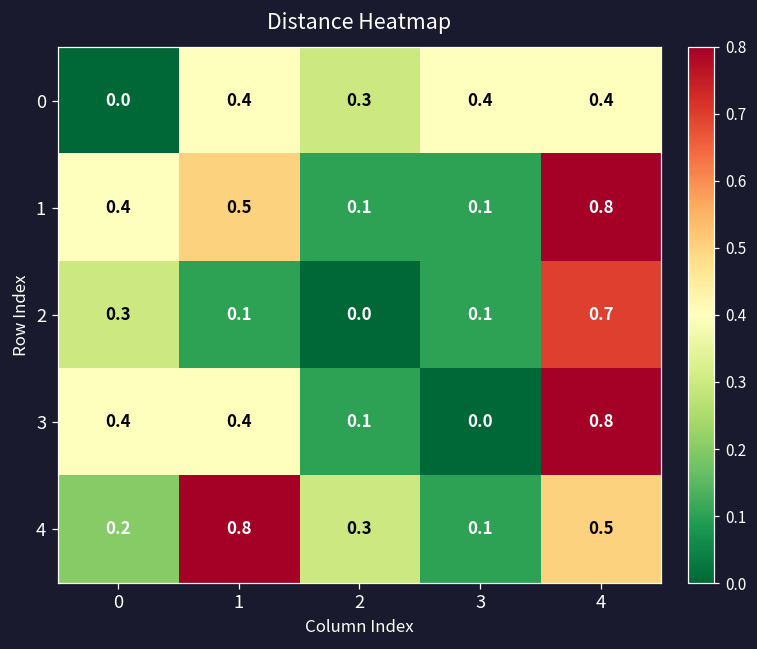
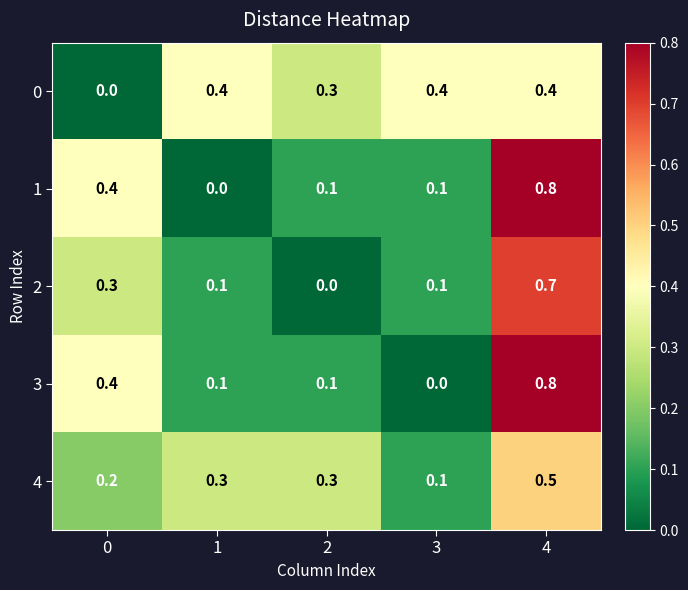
1, 1: 0.5 -> 0.0
3, 1: 0.4 -> 0.1
4, 1: 0.8 -> 0.3
